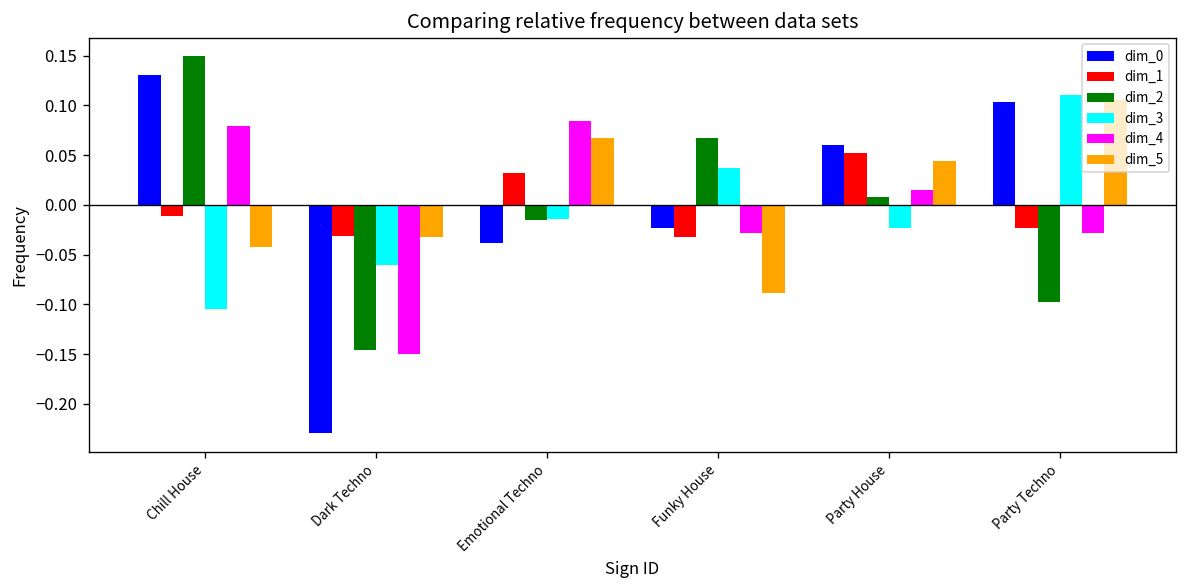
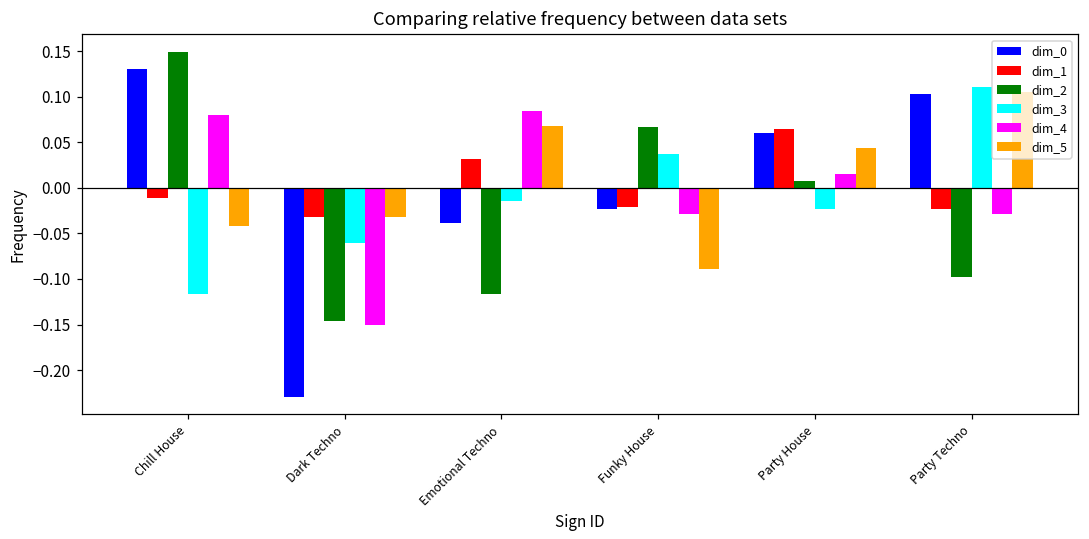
dim_3, Chill House: -0.10 -> -0.12
dim_2, Emotional Techno: -0.02 -> -0.12
dim_1, Funky House: -0.03 -> -0.02
dim_1, Party House: 0.05 -> 0.06
